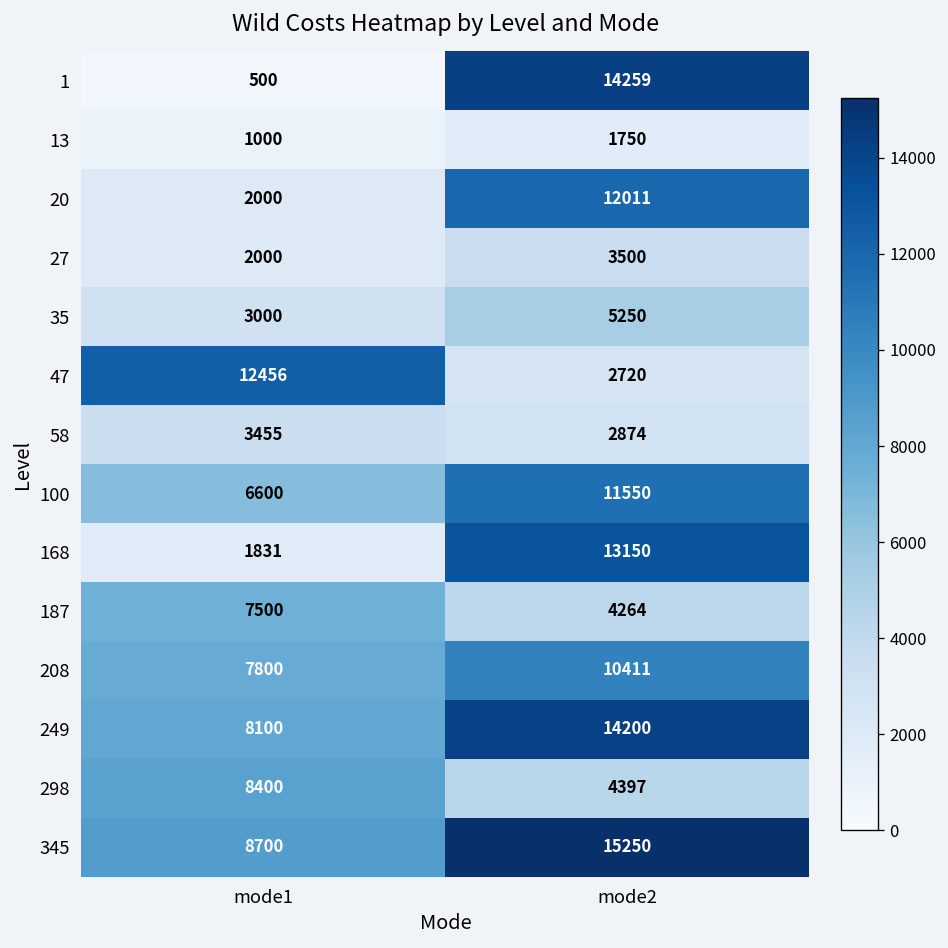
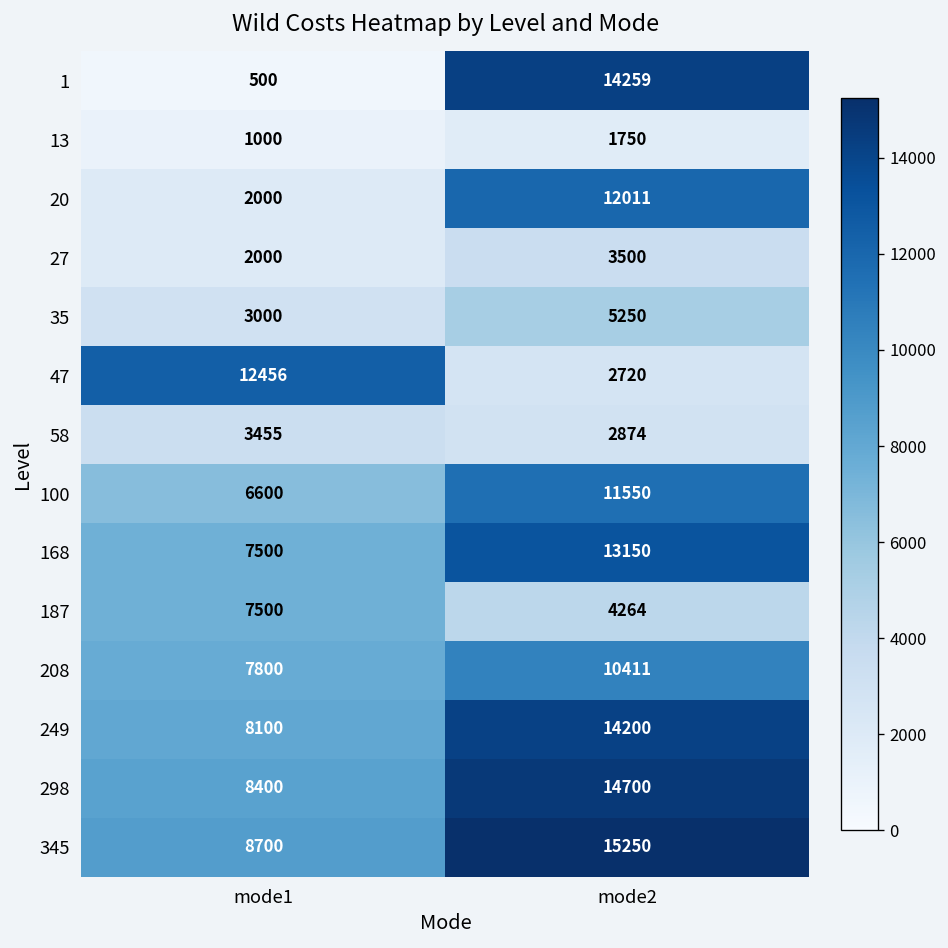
168, mode1: 1831 -> 7500
298, mode2: 4397 -> 14700
